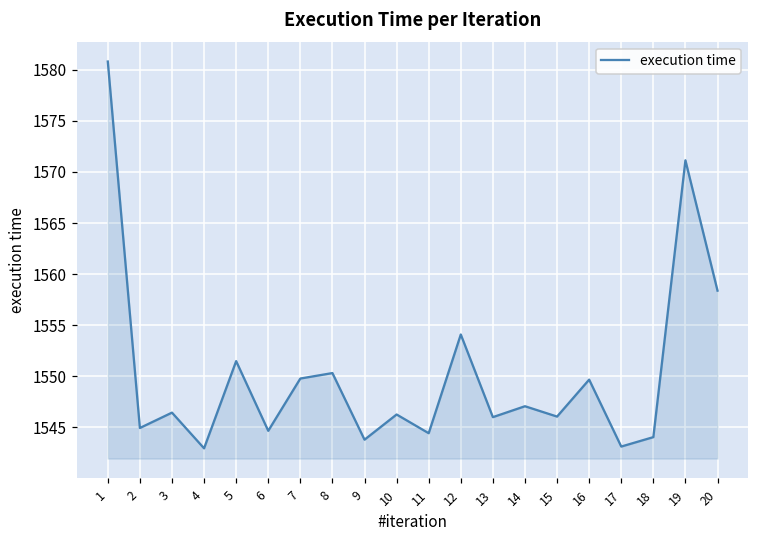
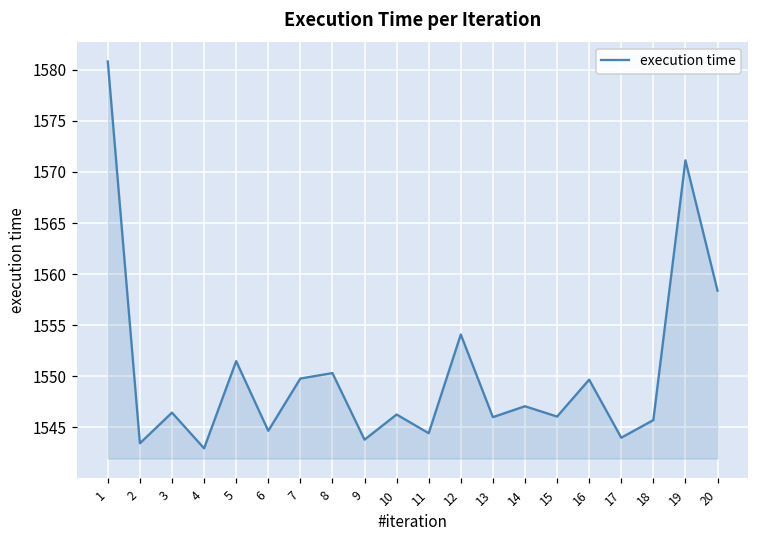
2: 1545 -> 1543
17: 1543 -> 1544
18: 1544 -> 1546
